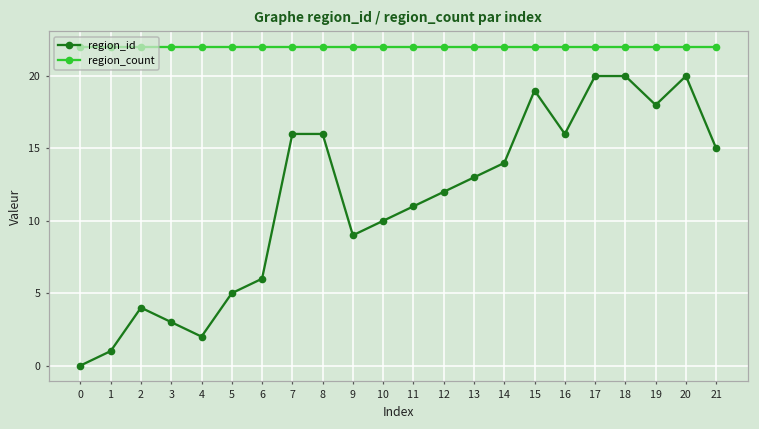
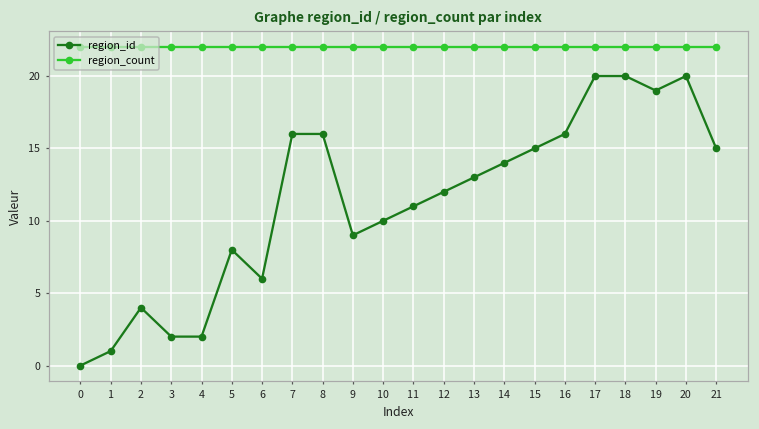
region_id, 3: 3 -> 2
region_id, 5: 5 -> 8
region_id, 15: 19 -> 15
region_id, 19: 18 -> 19
